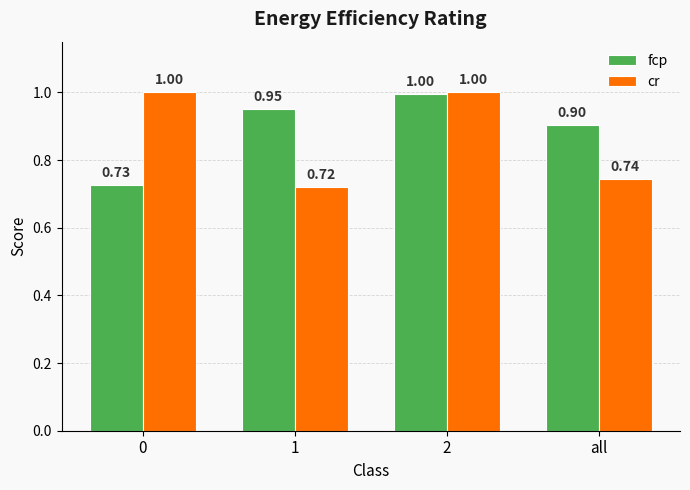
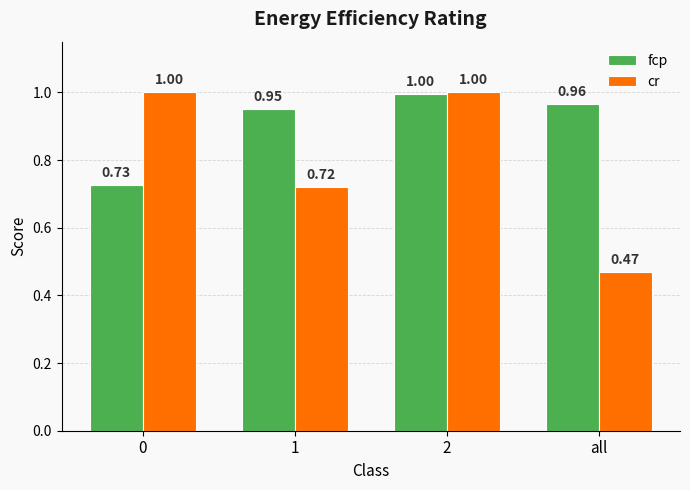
fcp, all: 0.90 -> 0.96
cr, all: 0.74 -> 0.47
